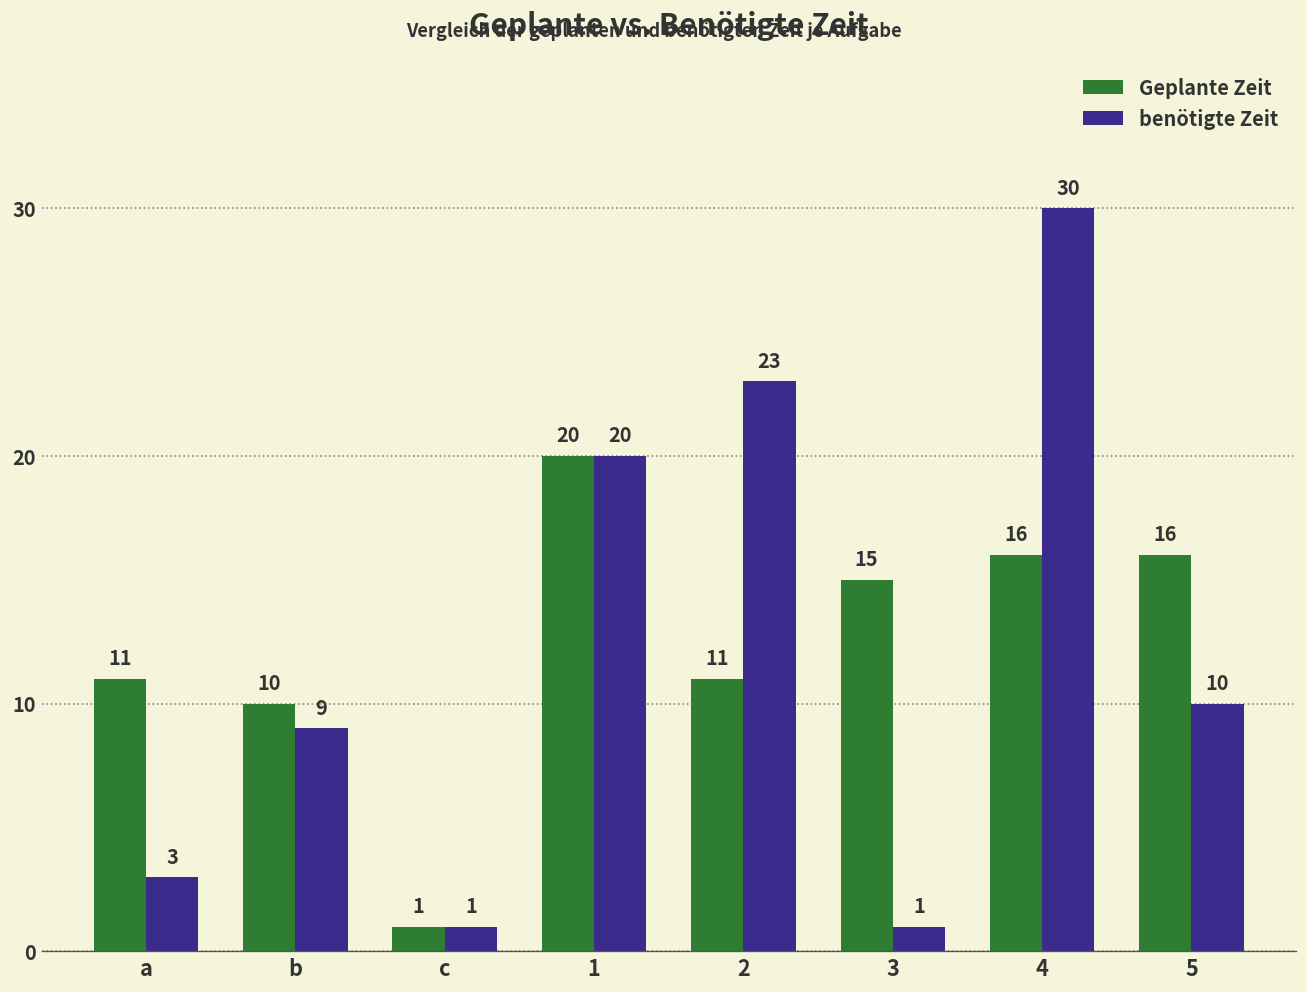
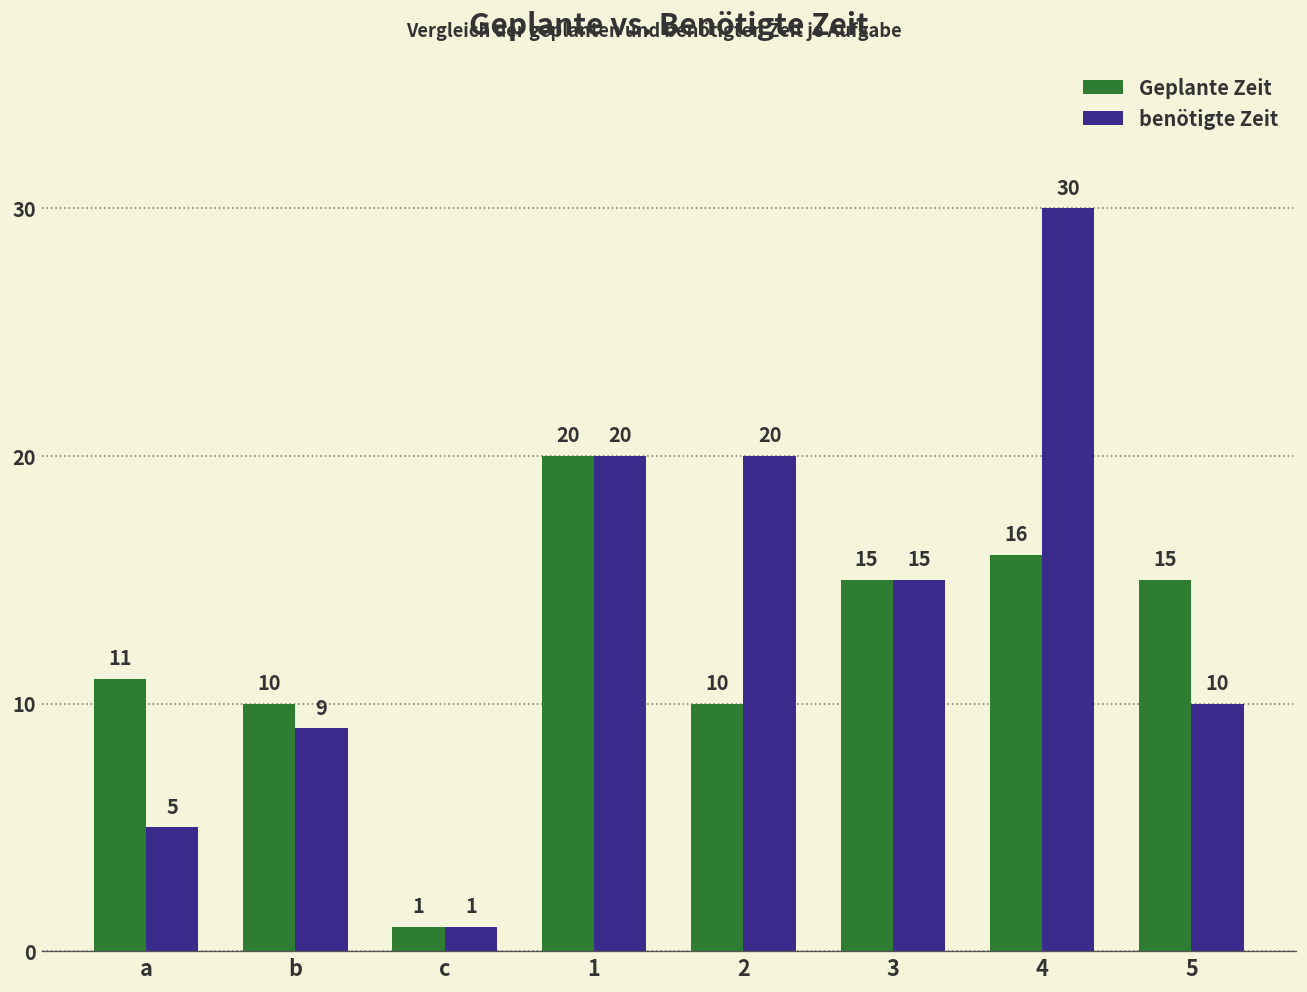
benötigte Zeit, a: 3 -> 5
Geplante Zeit, 2: 11 -> 10
benötigte Zeit, 2: 23 -> 20
benötigte Zeit, 3: 1 -> 15
Geplante Zeit, 5: 16 -> 15
